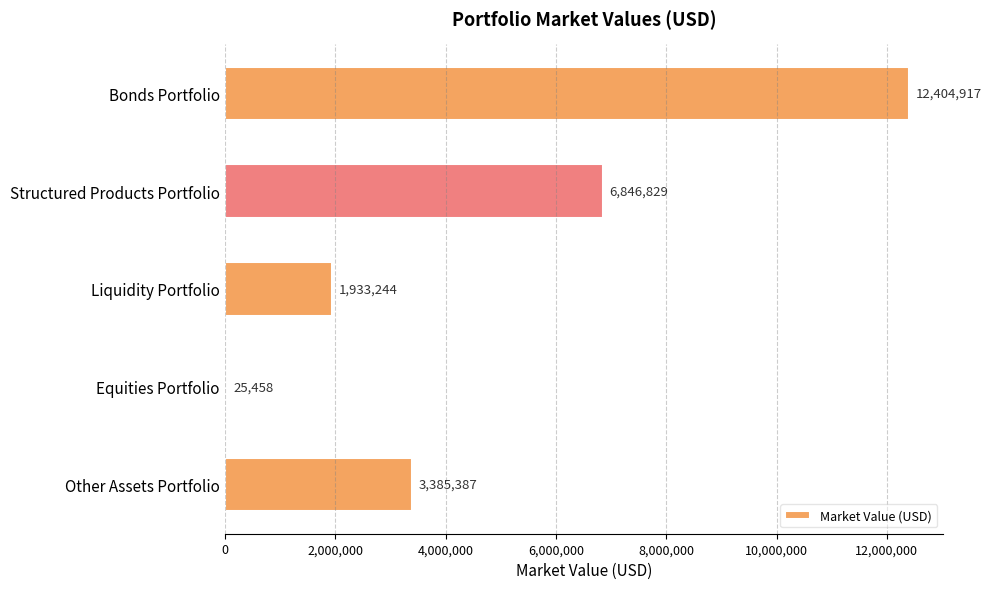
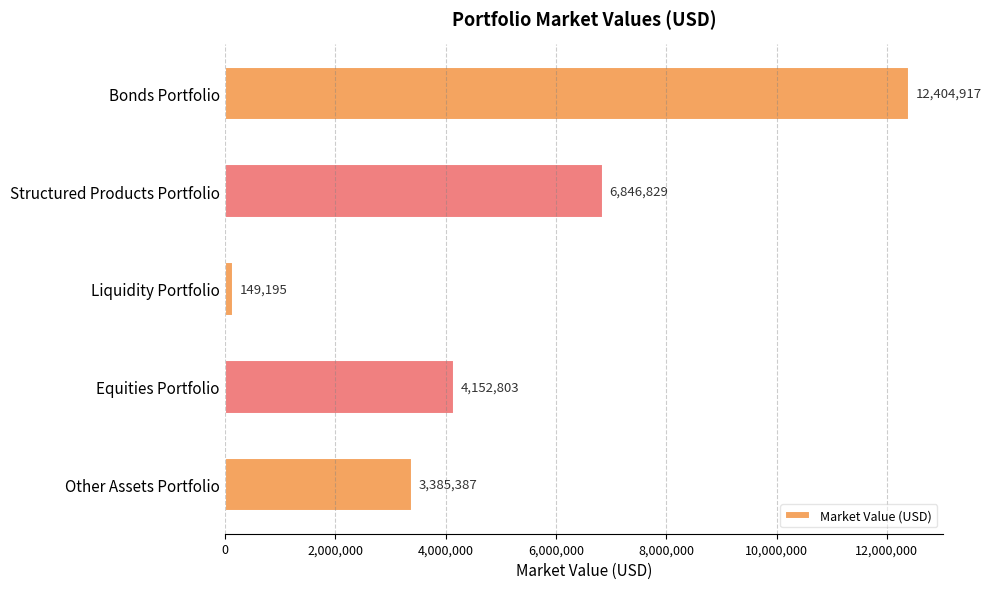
Liquidity Portfolio: 1,933,244 -> 149,195
Equities Portfolio: 25,458 -> 4,152,803
